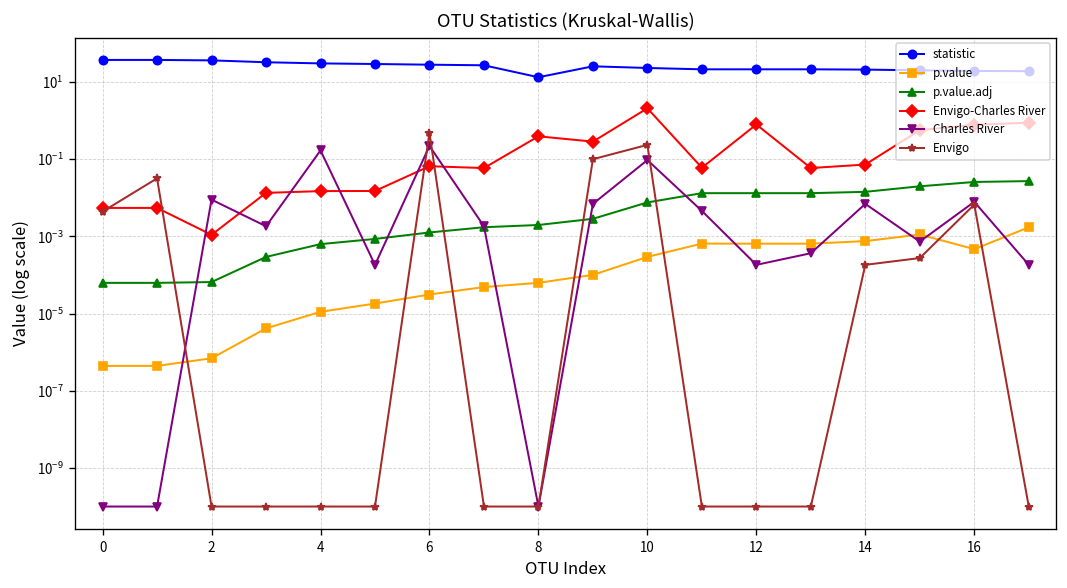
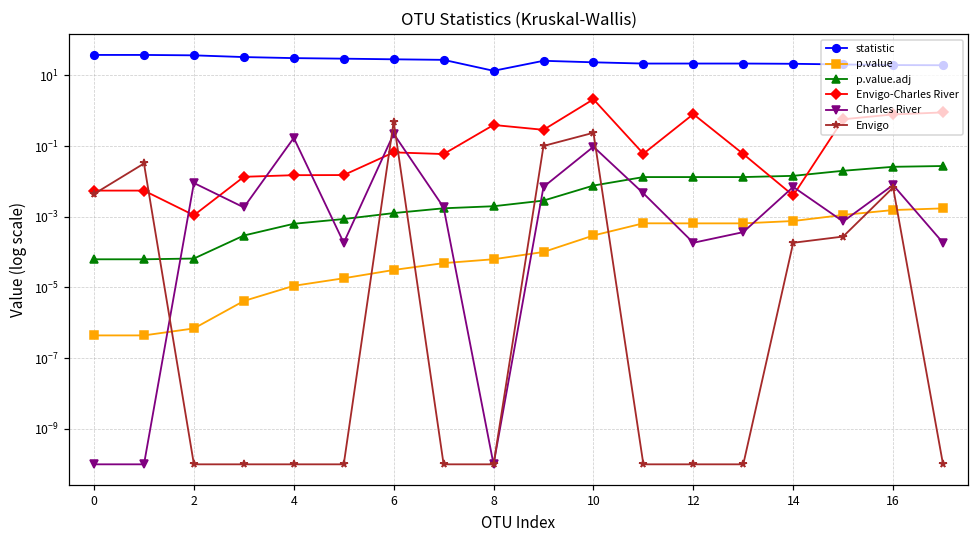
Envigo-Charles River, 14: 0.07 -> 0.004
p.value, 16: 0.0005 -> 0.002
